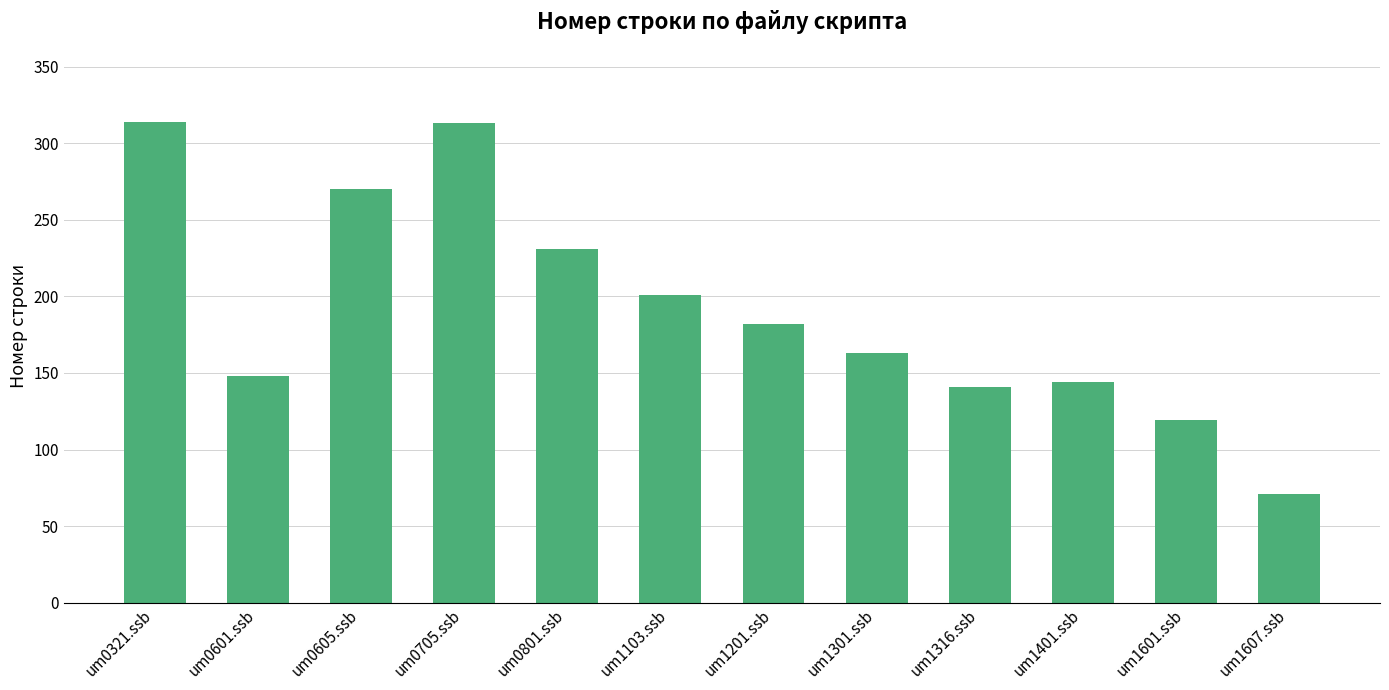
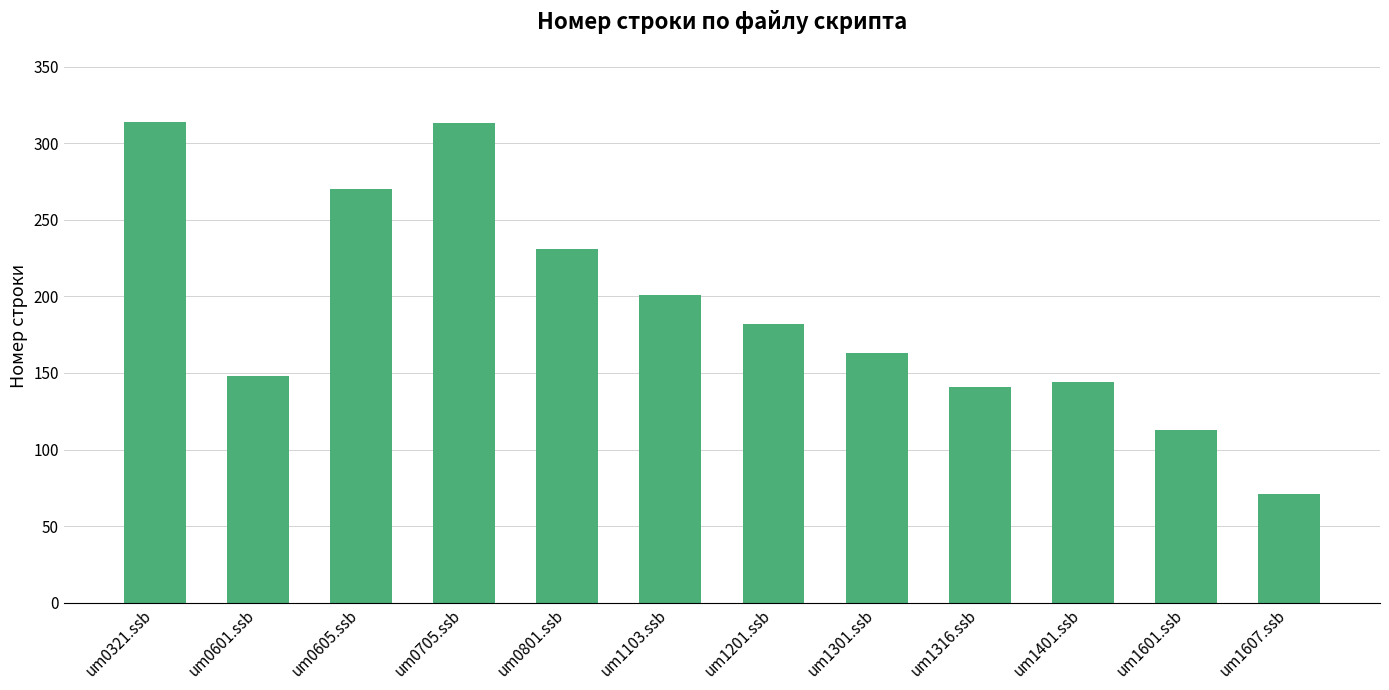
um1601.ssb: 119 -> 113
